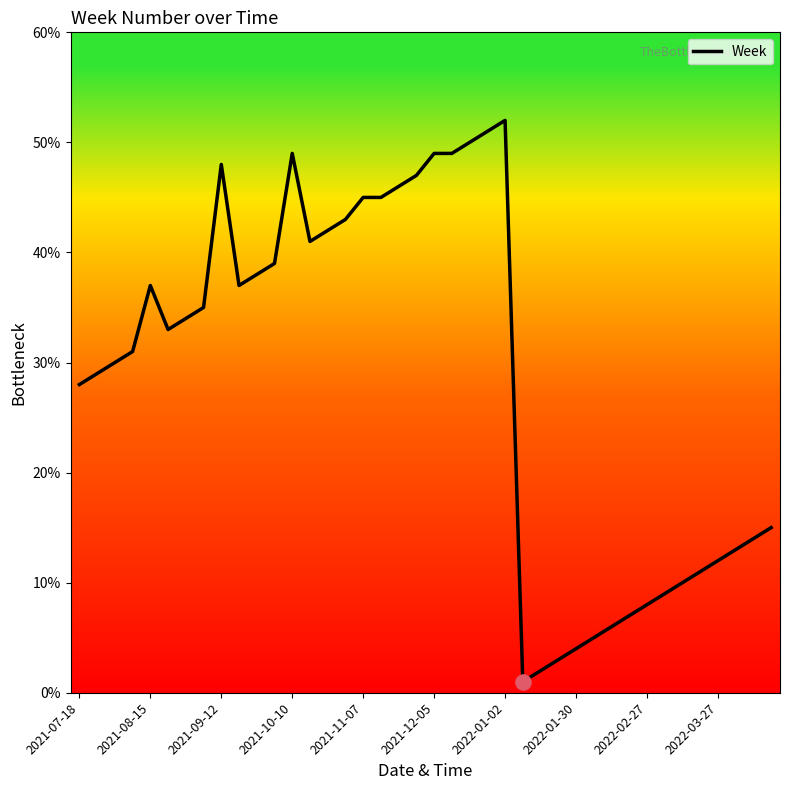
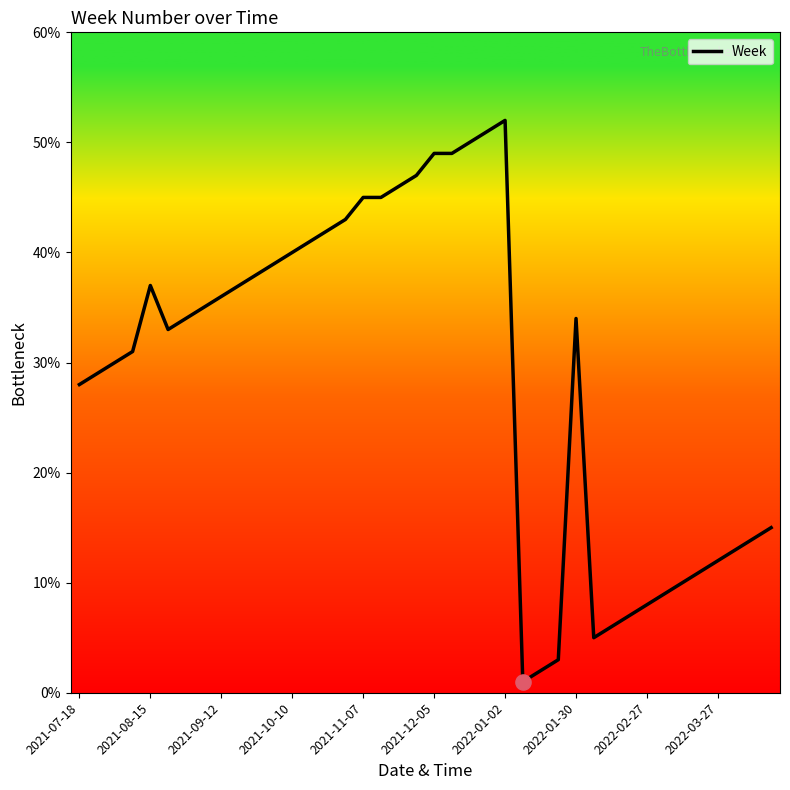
Week, 2021-09-12: 48% -> 36%
Week, 2021-10-10: 49% -> 40%
Week, 2022-01-30: 4% -> 34%
